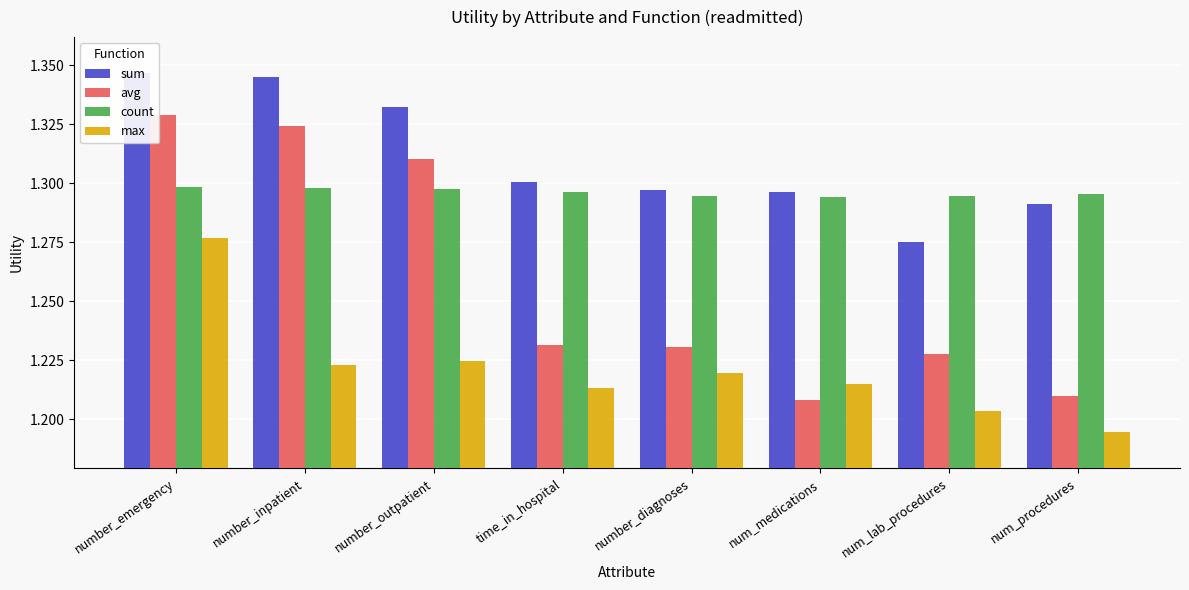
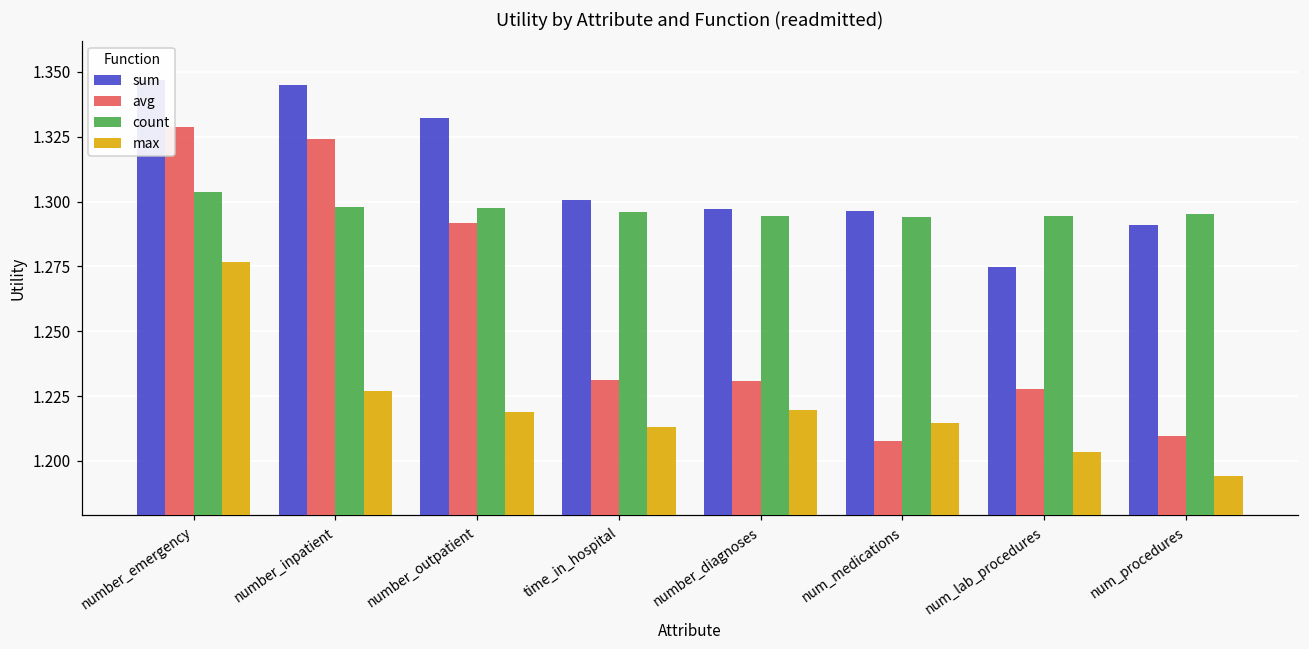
count, number_emergency: 1.298 -> 1.304
max, number_inpatient: 1.223 -> 1.227
avg, number_outpatient: 1.310 -> 1.292
max, number_outpatient: 1.225 -> 1.219
